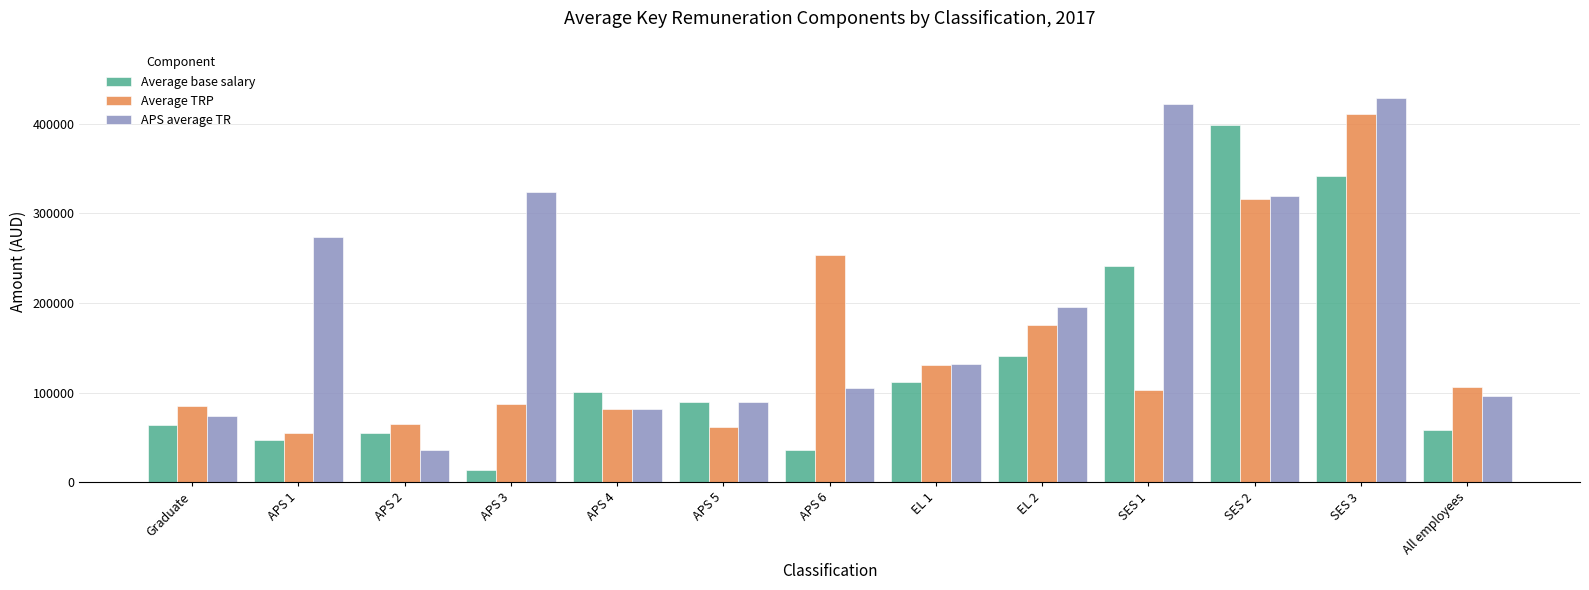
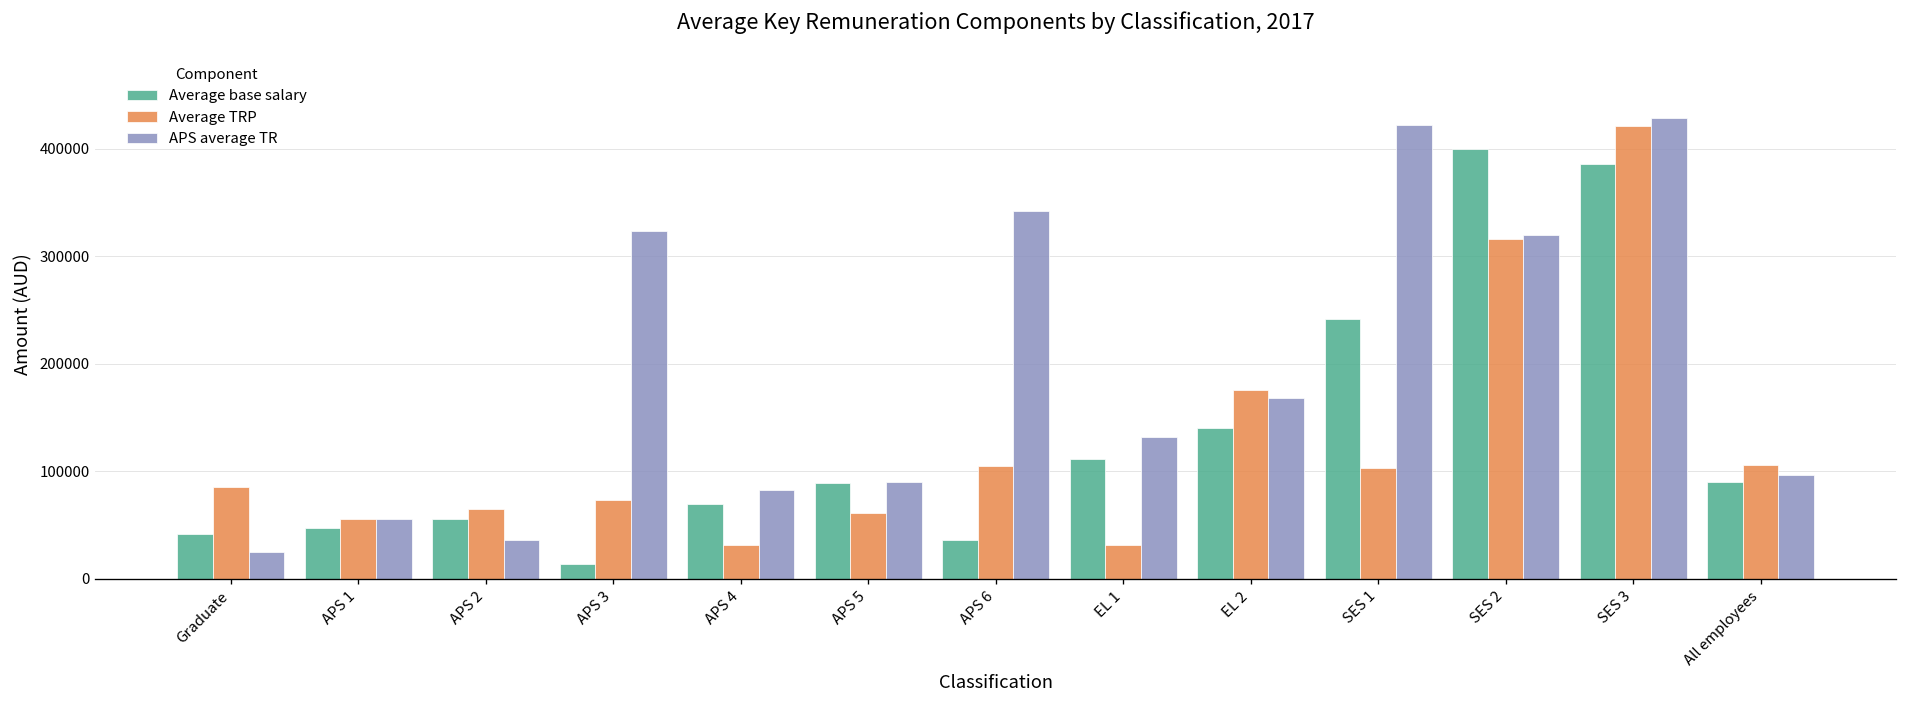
Average base salary, Graduate: 60000 -> 40000
APS average TR, Graduate: 70000 -> 20000
APS average TR, APS 1: 270000 -> 60000
Average TRP, APS 3: 90000 -> 70000
Average base salary, APS 4: 100000 -> 70000
Average TRP, APS 4: 80000 -> 30000
Average TRP, APS 6: 250000 -> 110000
APS average TR, APS 6: 110000 -> 340000
Average TRP, EL 1: 130000 -> 30000
APS average TR, EL 2: 200000 -> 170000
Average base salary, SES 3: 340000 -> 390000
Average TRP, SES 3: 410000 -> 420000
Average base salary, All employees: 60000 -> 90000
